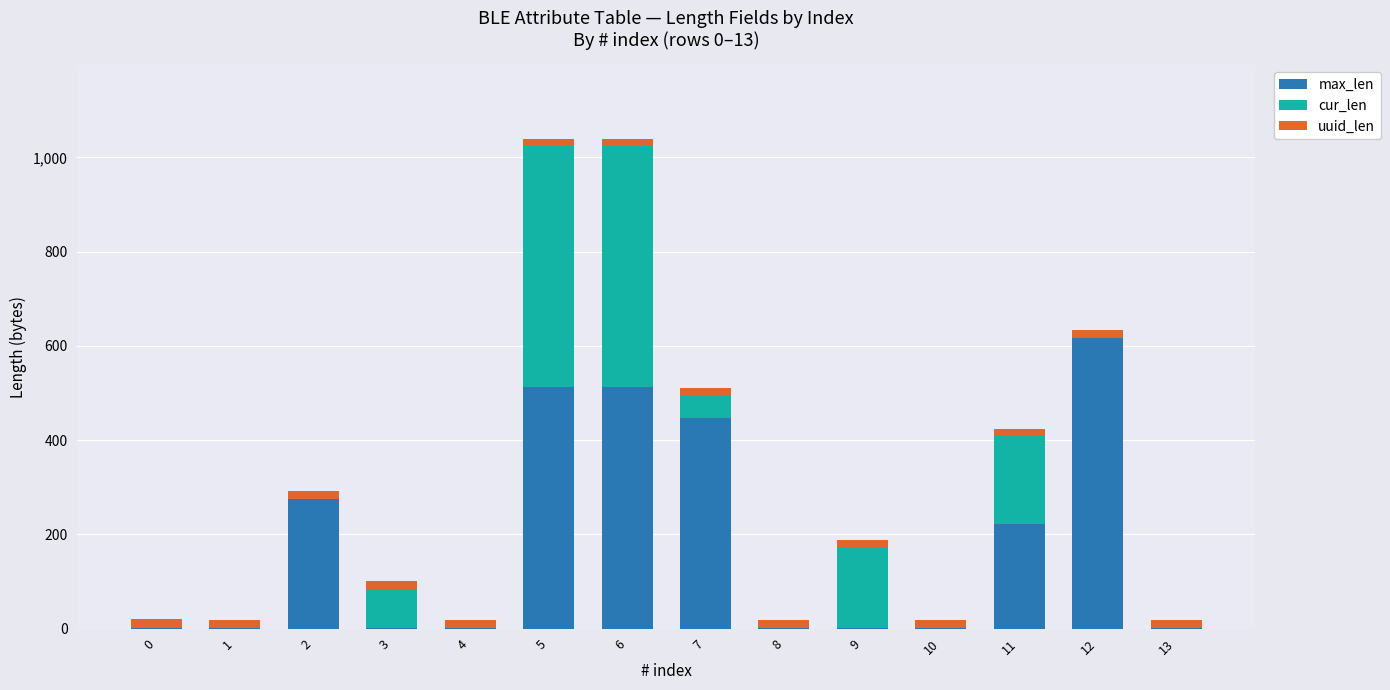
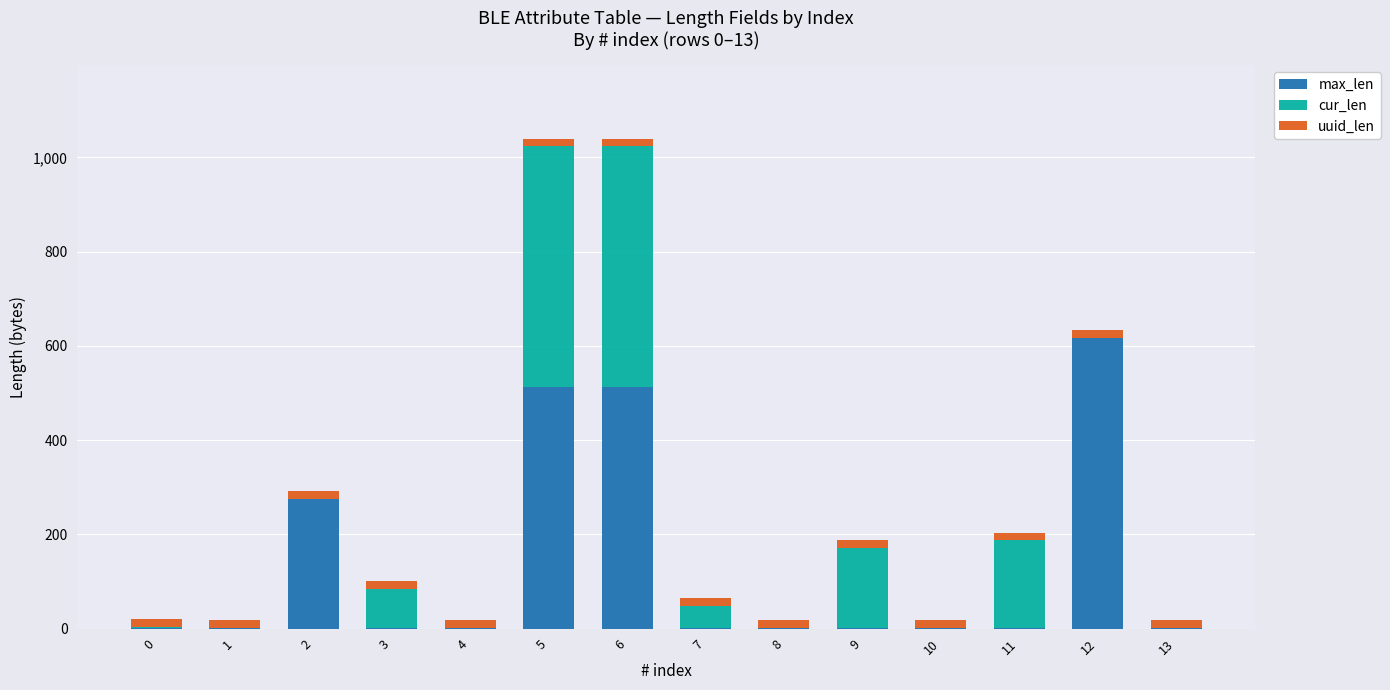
max_len, 7: 450 -> 0
max_len, 11: 220 -> 0
